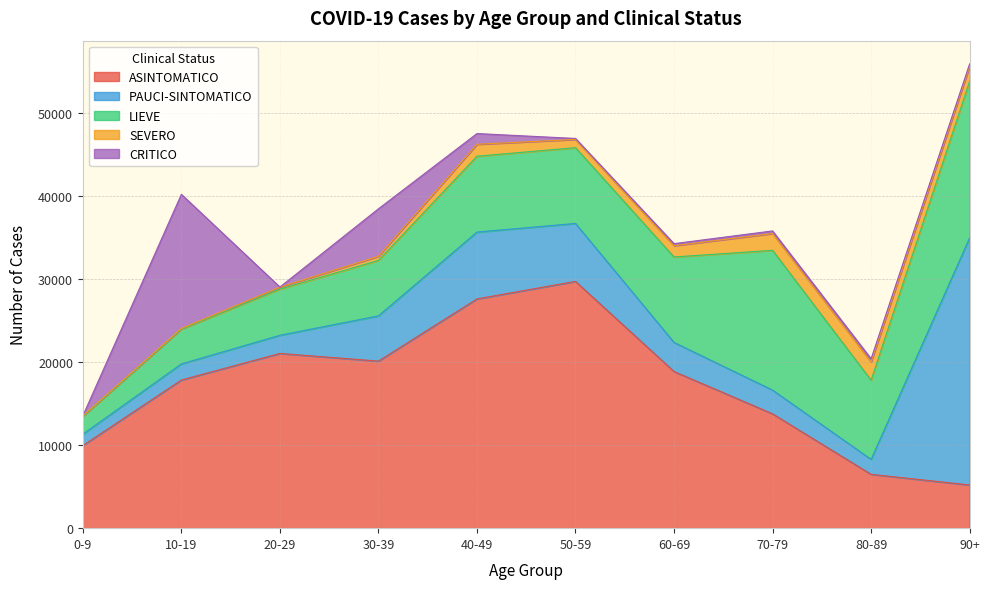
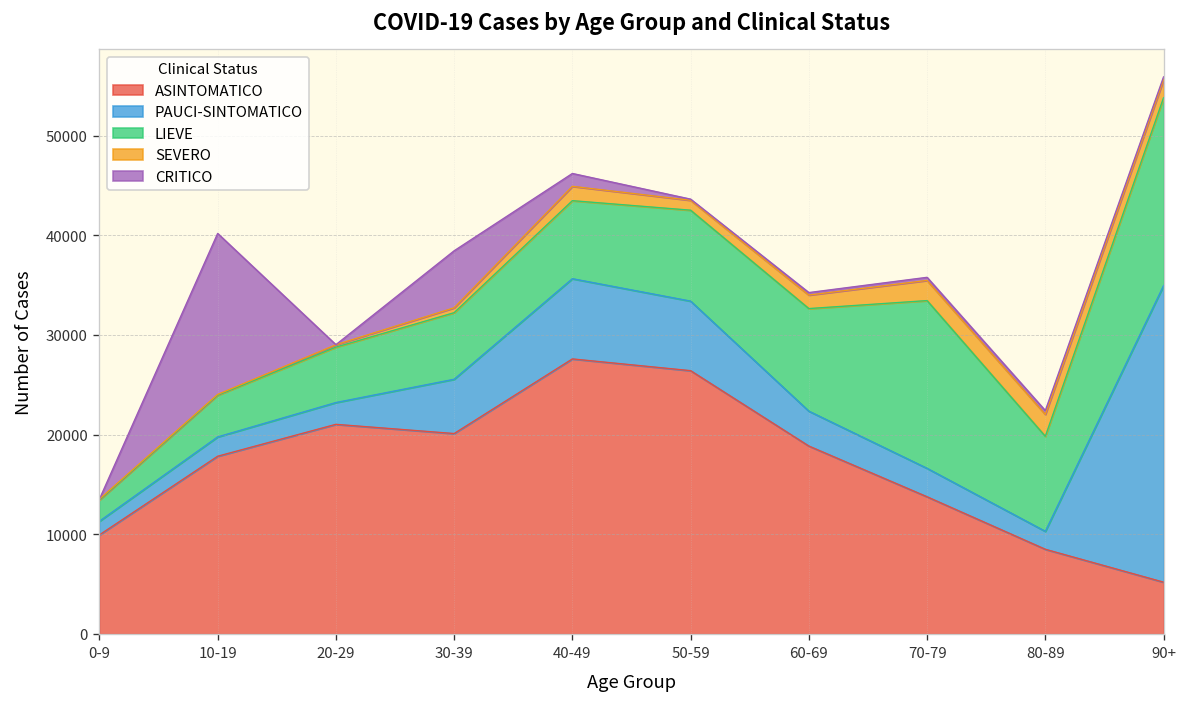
LIEVE, 40-49: 9000 -> 8000
ASINTOMATICO, 50-59: 30000 -> 26000
ASINTOMATICO, 80-89: 6000 -> 9000
